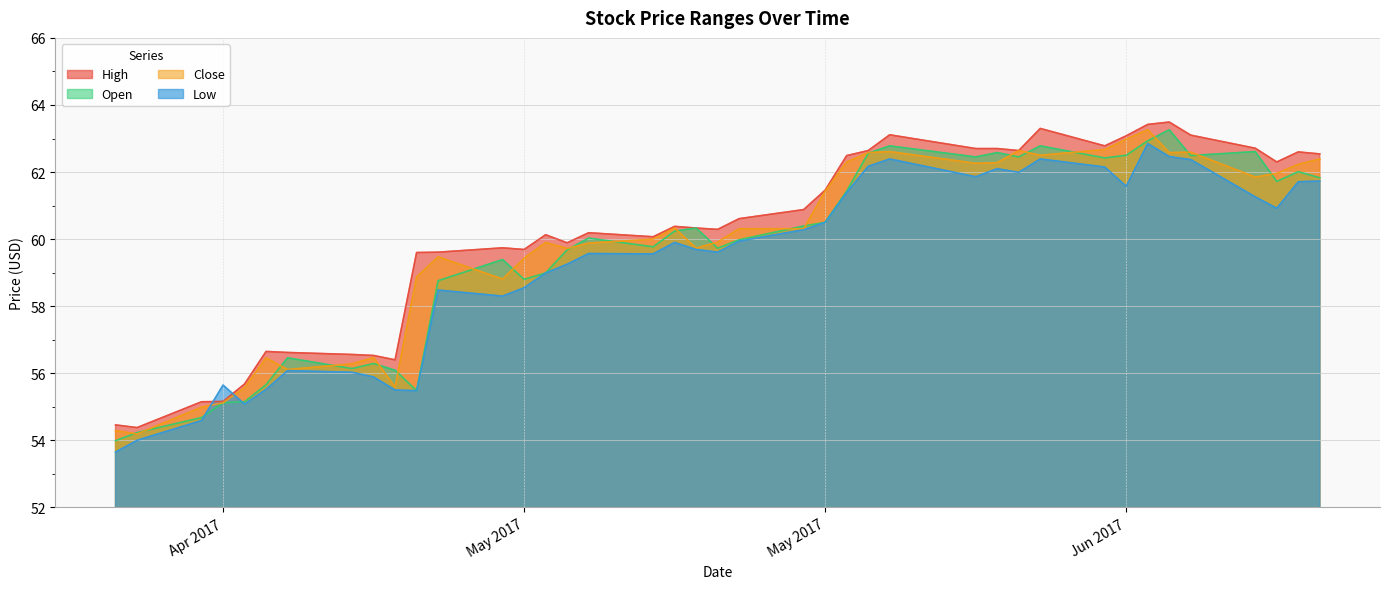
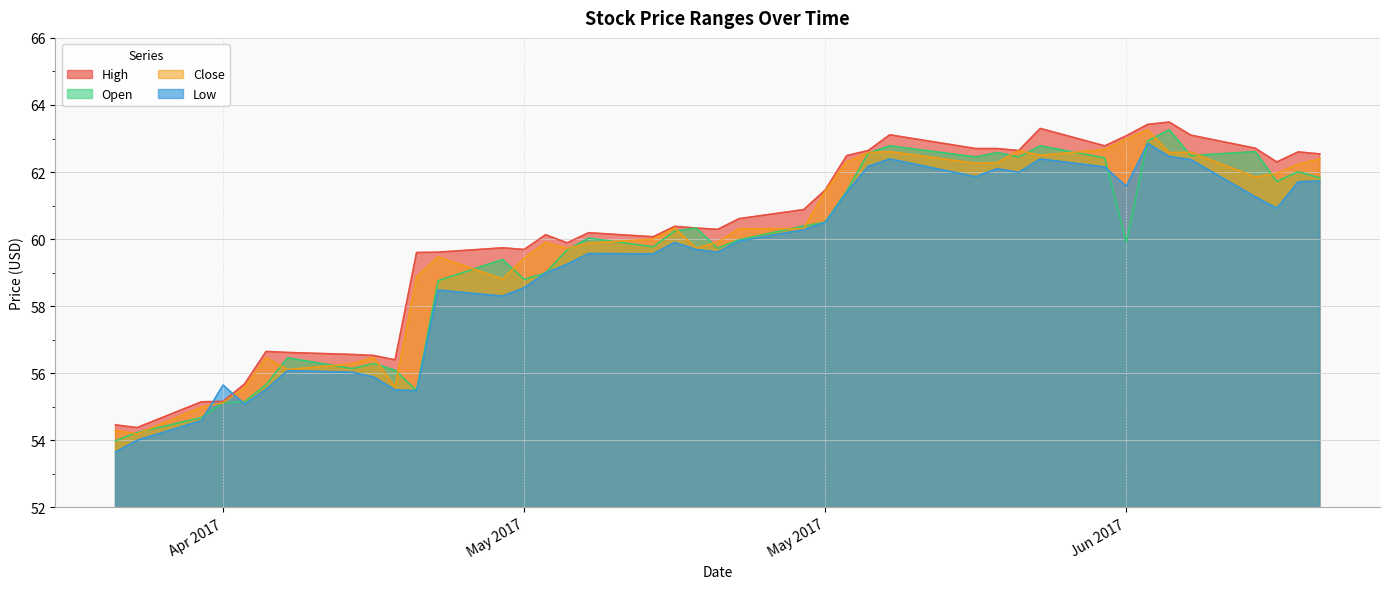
Open, Jun 2017: 62.5 -> 59.9
